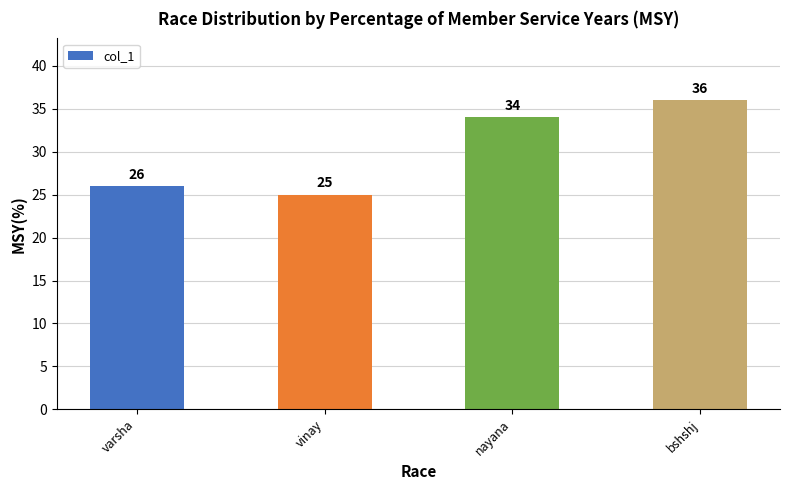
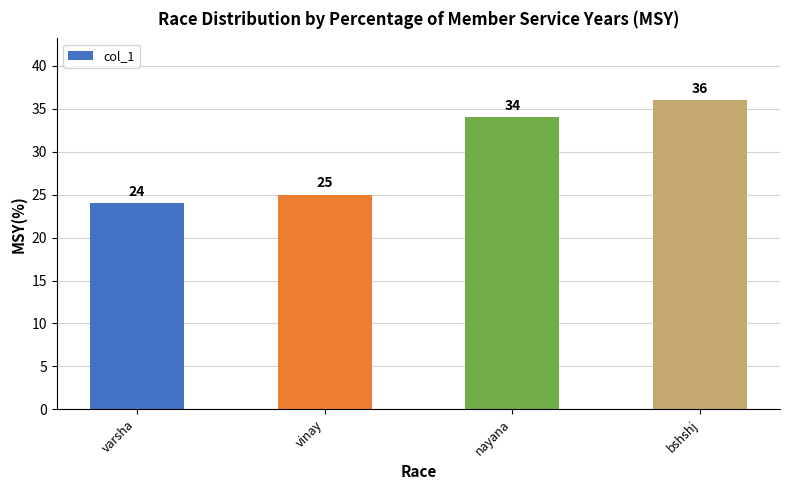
varsha: 26 -> 24
